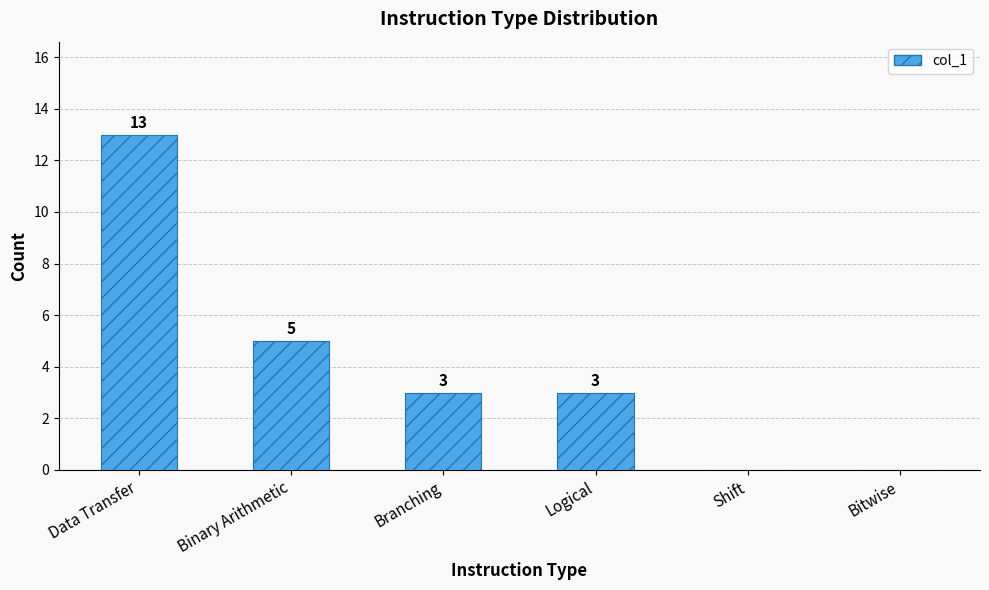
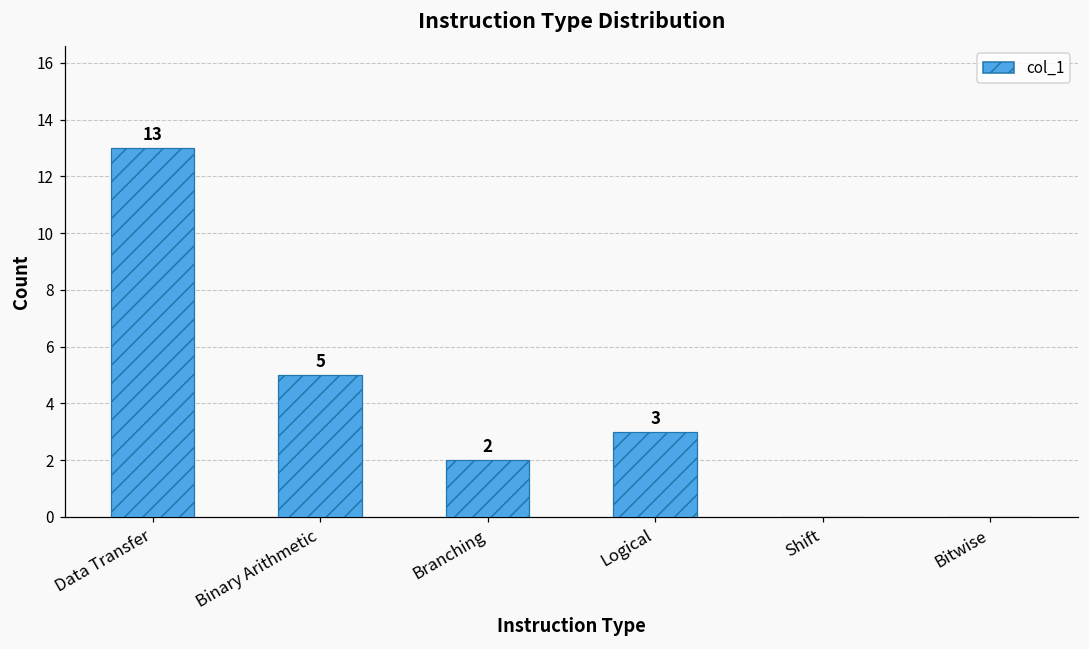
Branching: 3 -> 2
